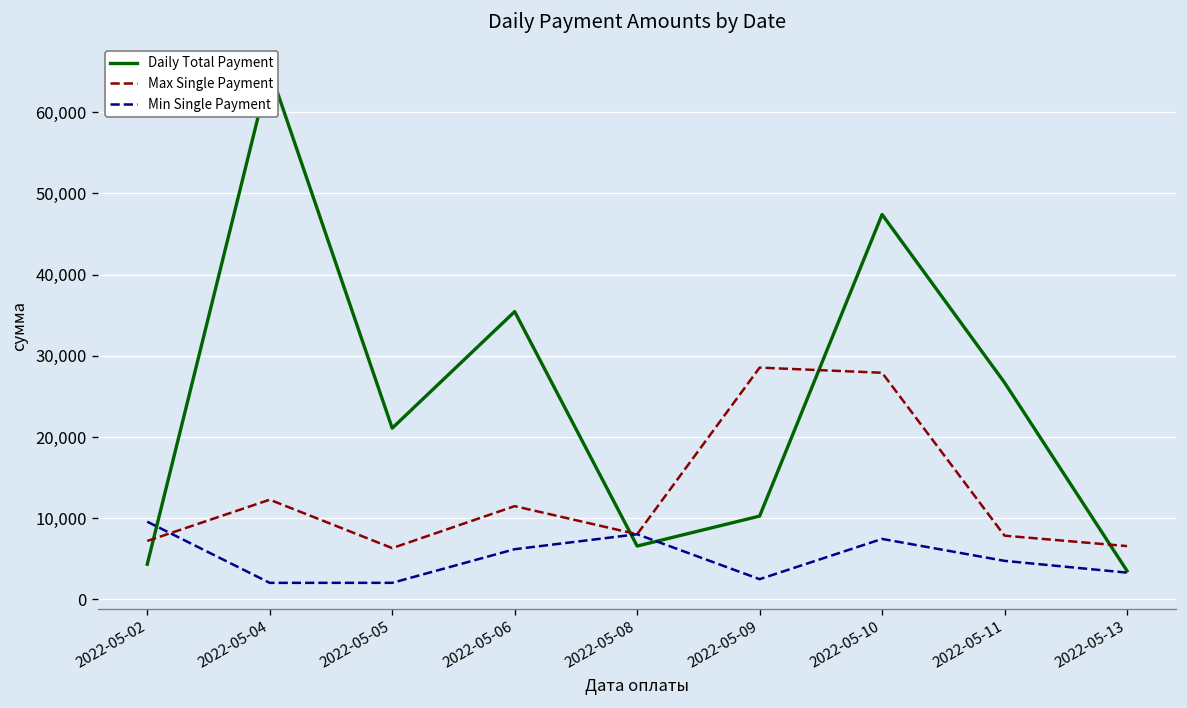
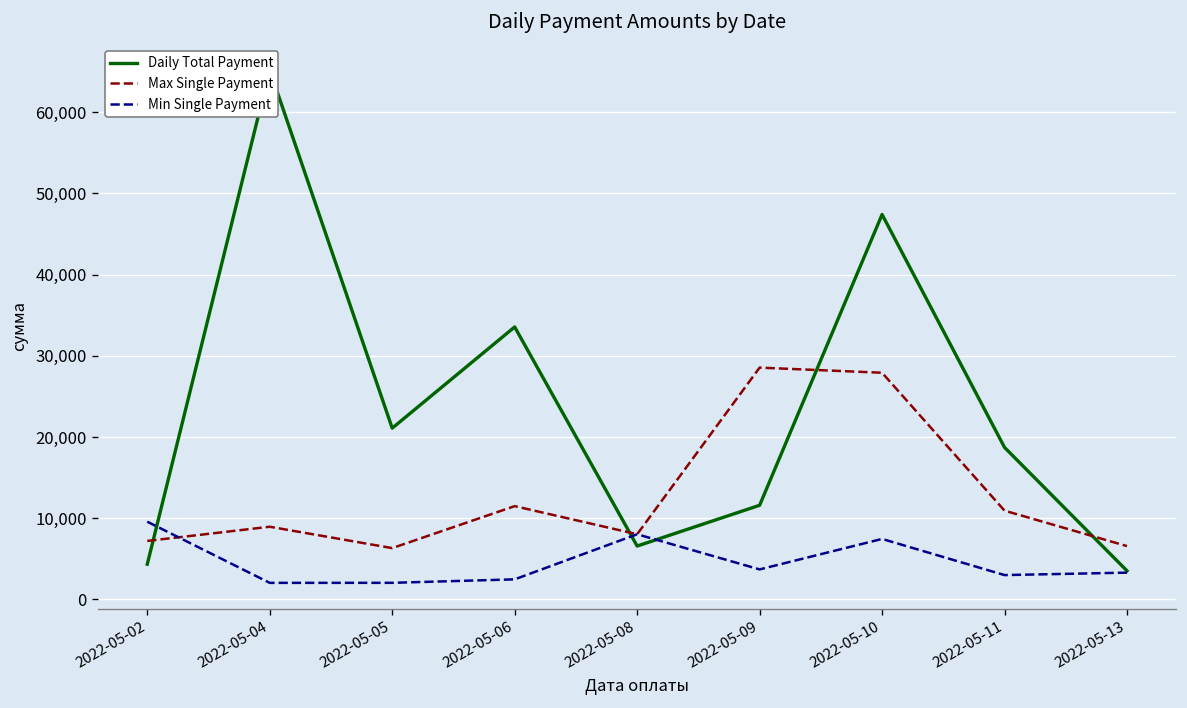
Max Single Payment, 2022-05-04: 12,000 -> 9,000
Daily Total Payment, 2022-05-06: 35,000 -> 34,000
Min Single Payment, 2022-05-06: 6,000 -> 2,000
Daily Total Payment, 2022-05-09: 10,000 -> 12,000
Min Single Payment, 2022-05-09: 2,000 -> 4,000
Daily Total Payment, 2022-05-11: 27,000 -> 19,000
Max Single Payment, 2022-05-11: 8,000 -> 11,000
Min Single Payment, 2022-05-11: 5,000 -> 3,000
